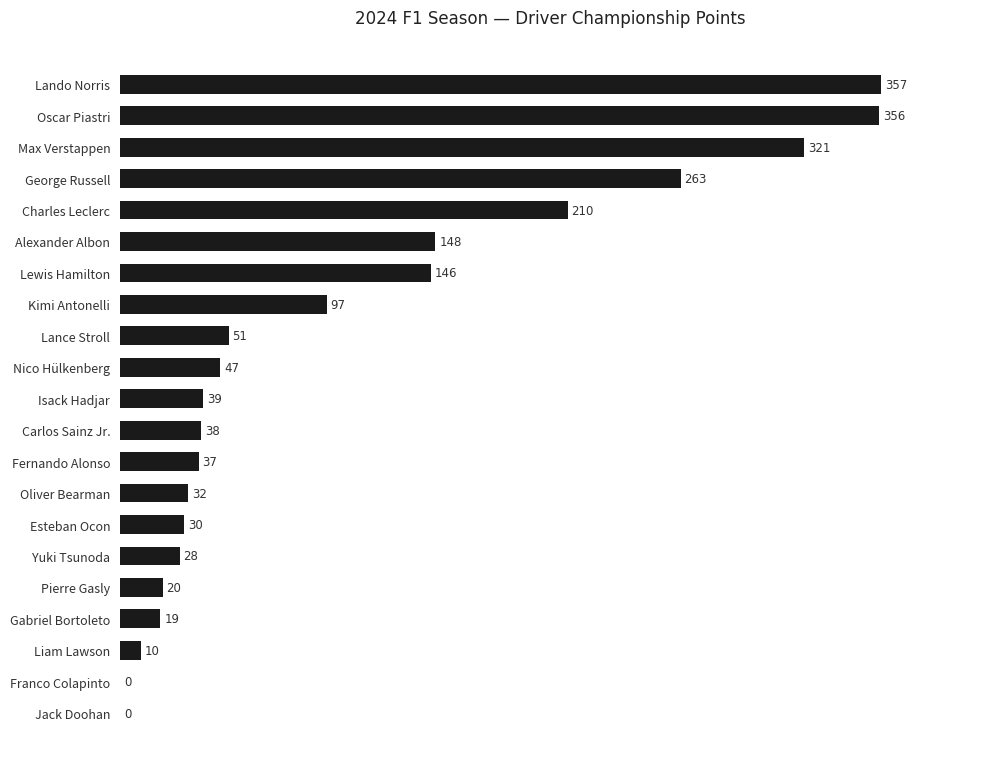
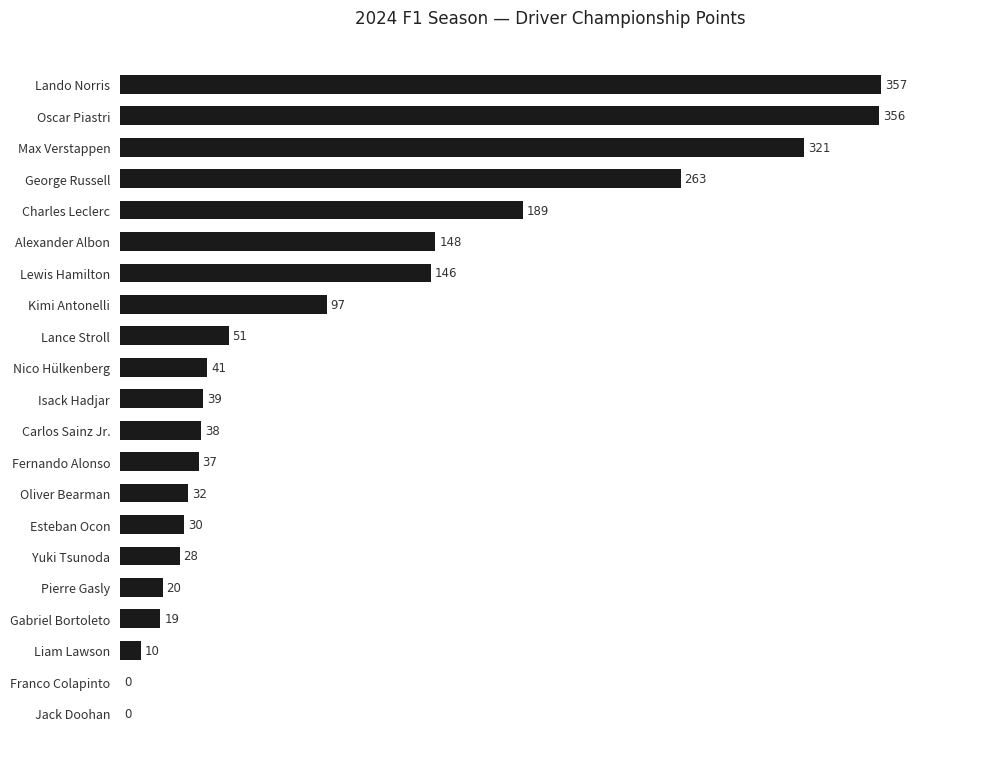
Charles Leclerc: 210 -> 189
Nico Hülkenberg: 47 -> 41
